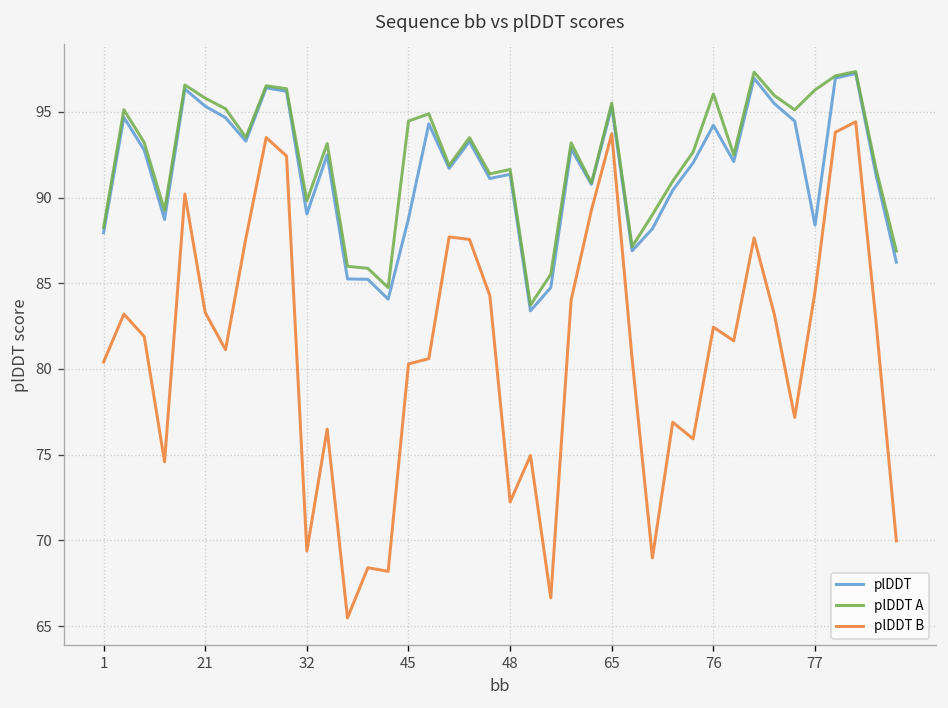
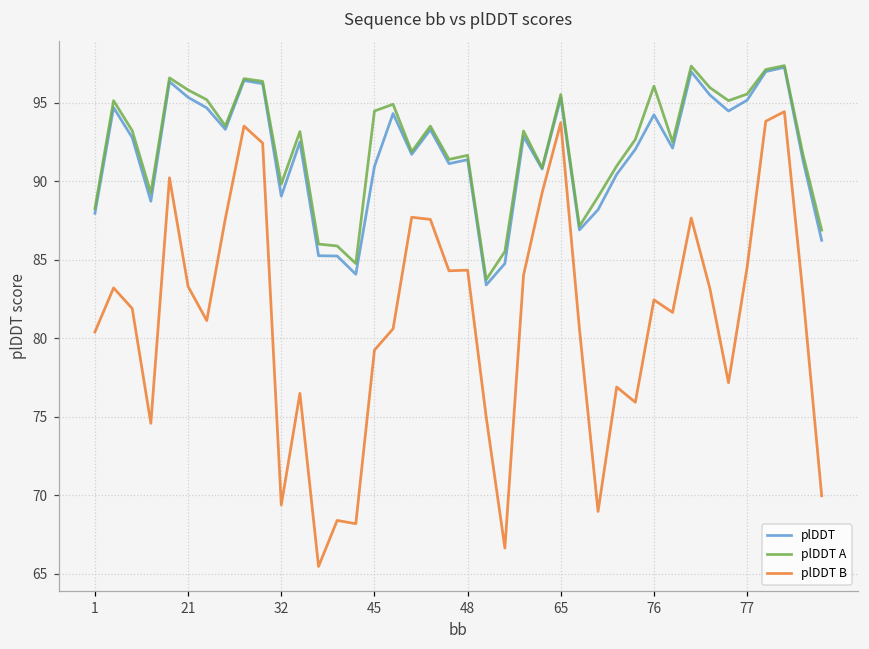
plDDT, 45: 88.8 -> 90.9
plDDT B, 45: 80.3 -> 79.2
plDDT B, 48: 72.2 -> 84.3
plDDT, 77: 88.4 -> 95.2
plDDT A, 77: 96.3 -> 95.5
